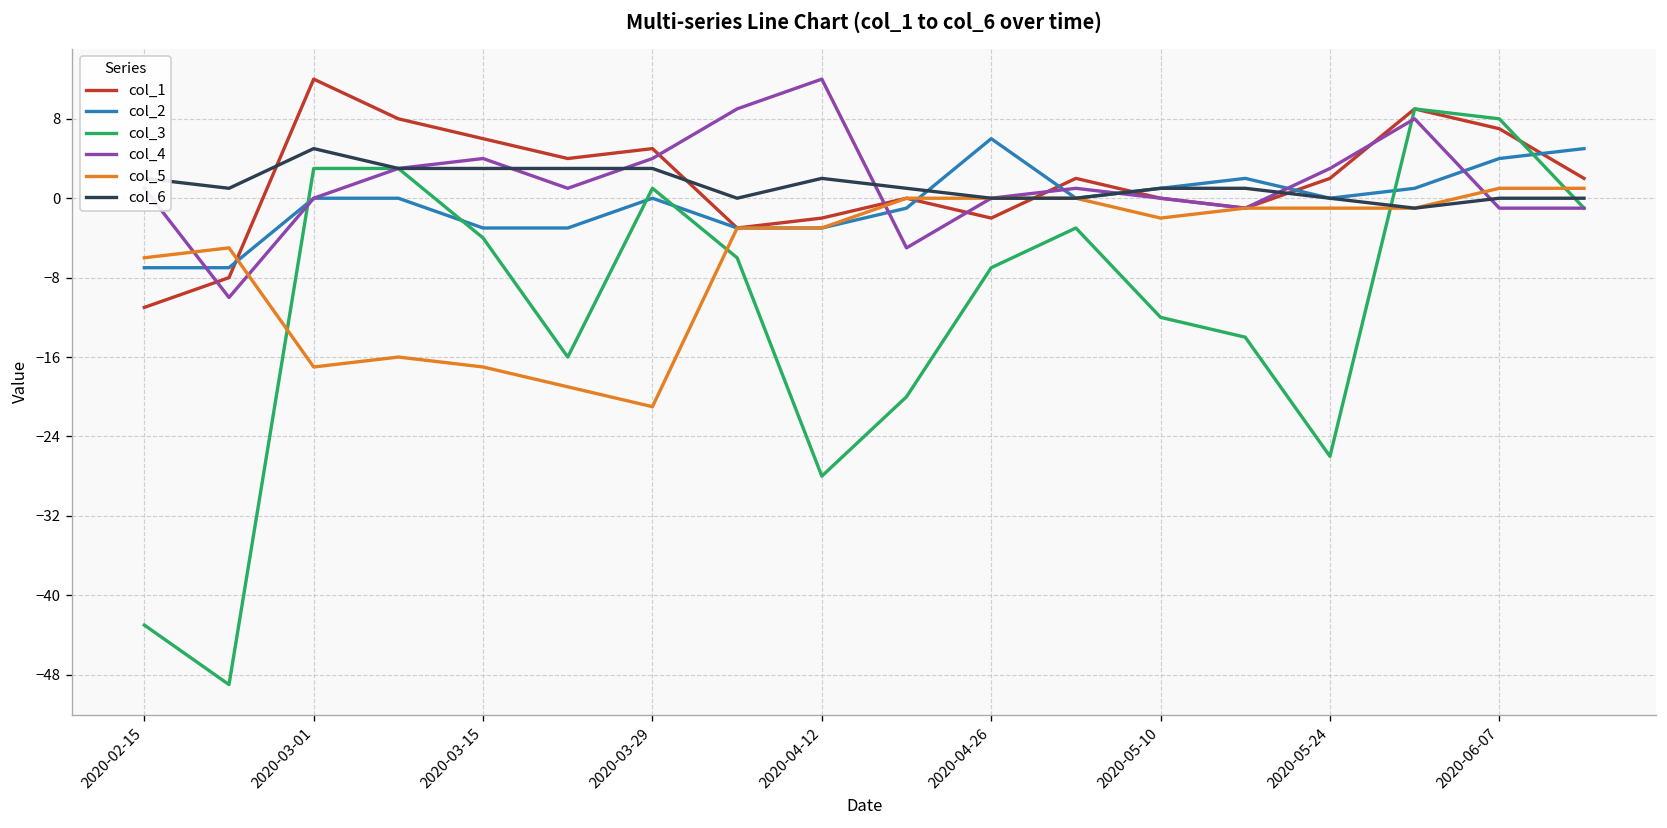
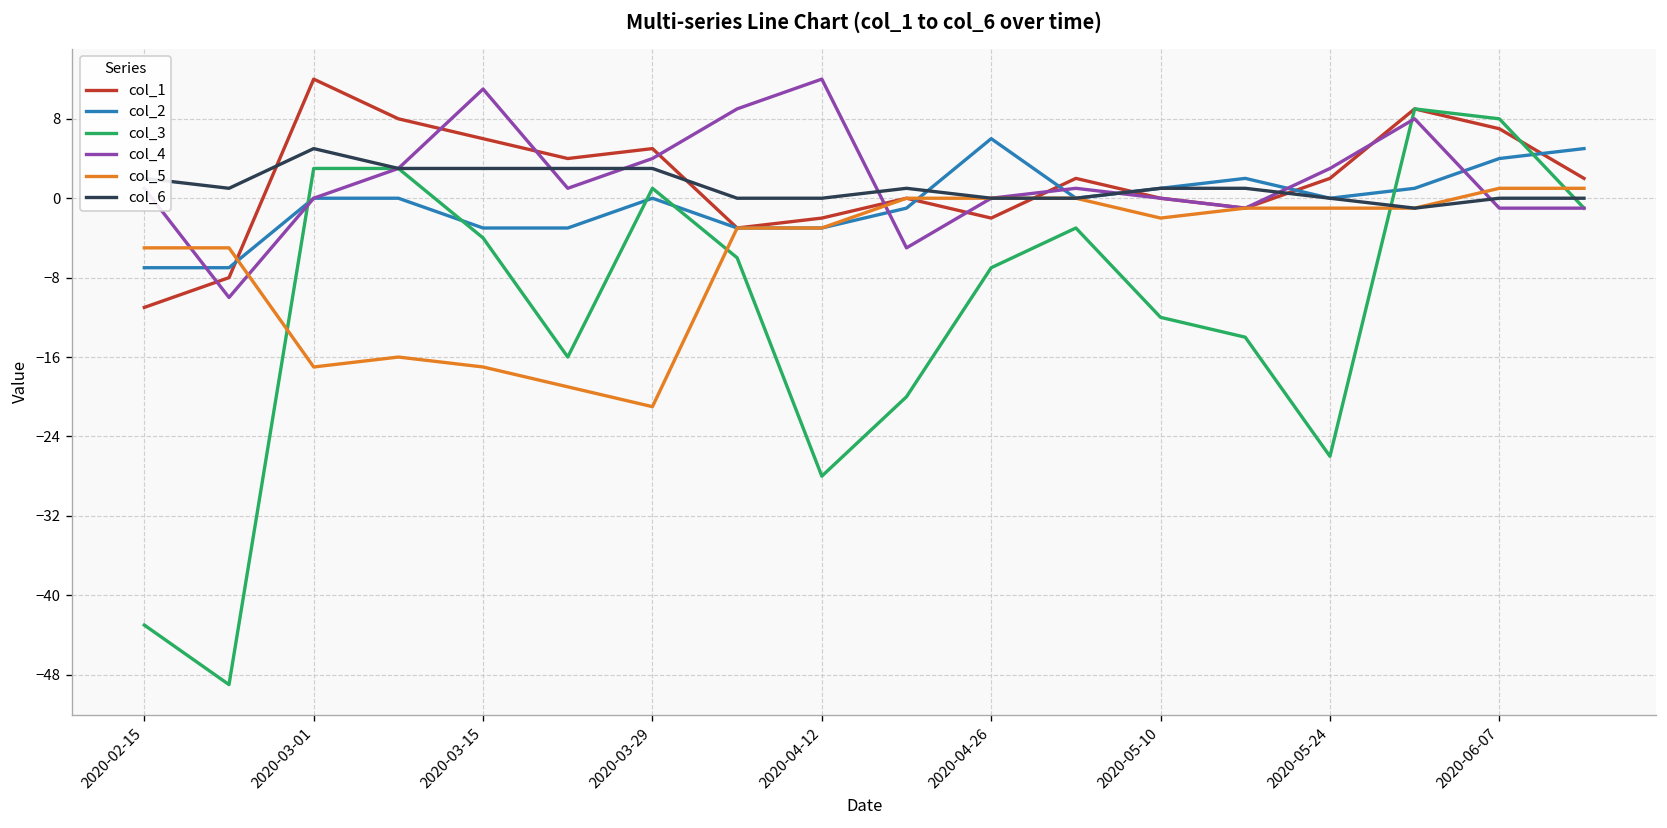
col_5, 2020-02-15: -6 -> -5
col_4, 2020-03-15: 4 -> 11
col_6, 2020-04-12: 2 -> 0
